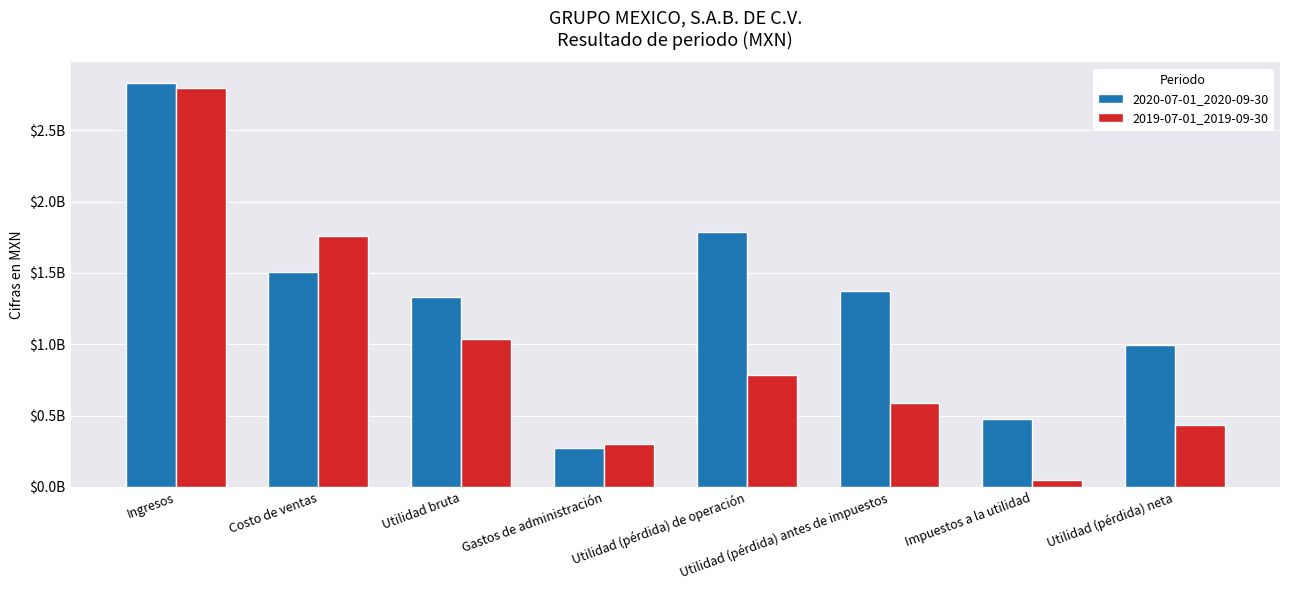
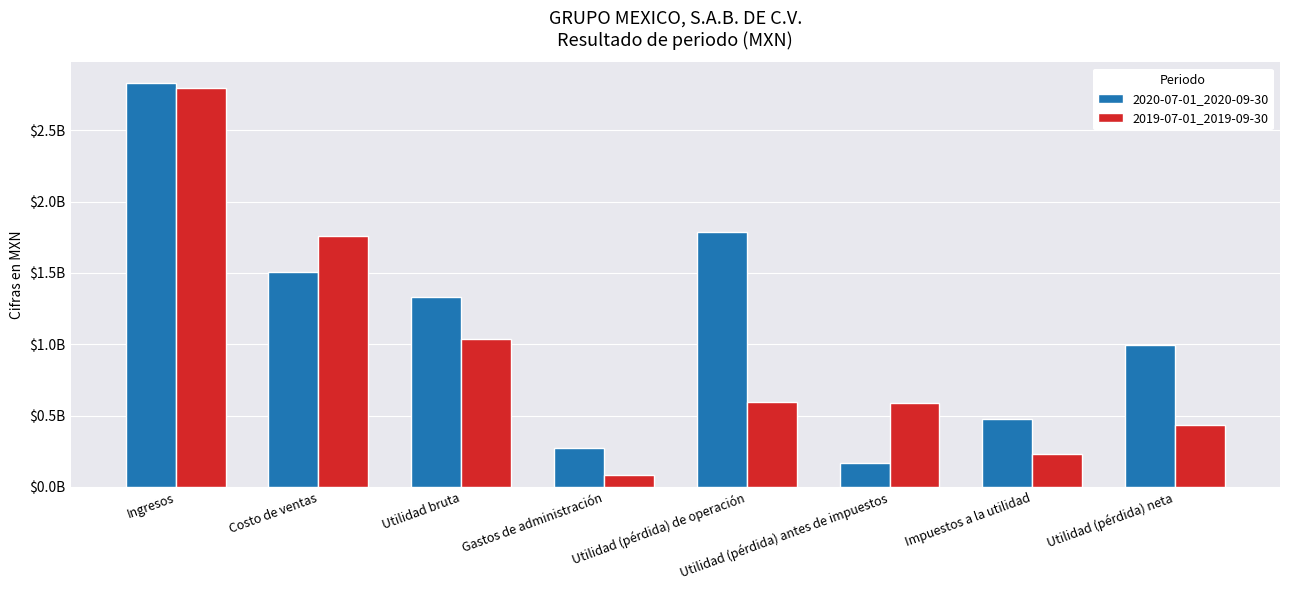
2019-07-01_2019-09-30, Gastos de administración: $300000000 -> $80000000
2019-07-01_2019-09-30, Utilidad (pérdida) de operación: $790000000 -> $600000000
2020-07-01_2020-09-30, Utilidad (pérdida) antes de impuestos: $1370000000 -> $170000000
2019-07-01_2019-09-30, Impuestos a la utilidad: $50000000 -> $230000000
